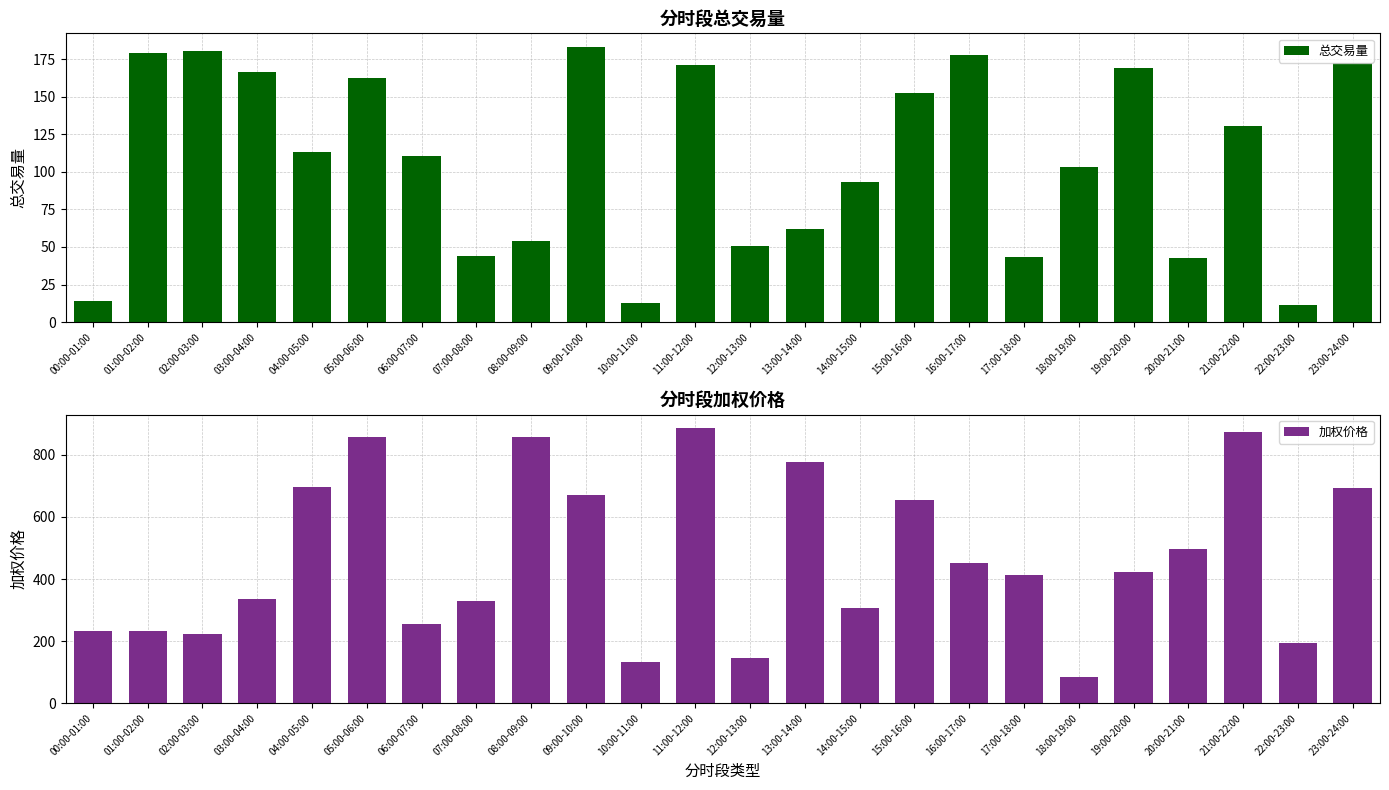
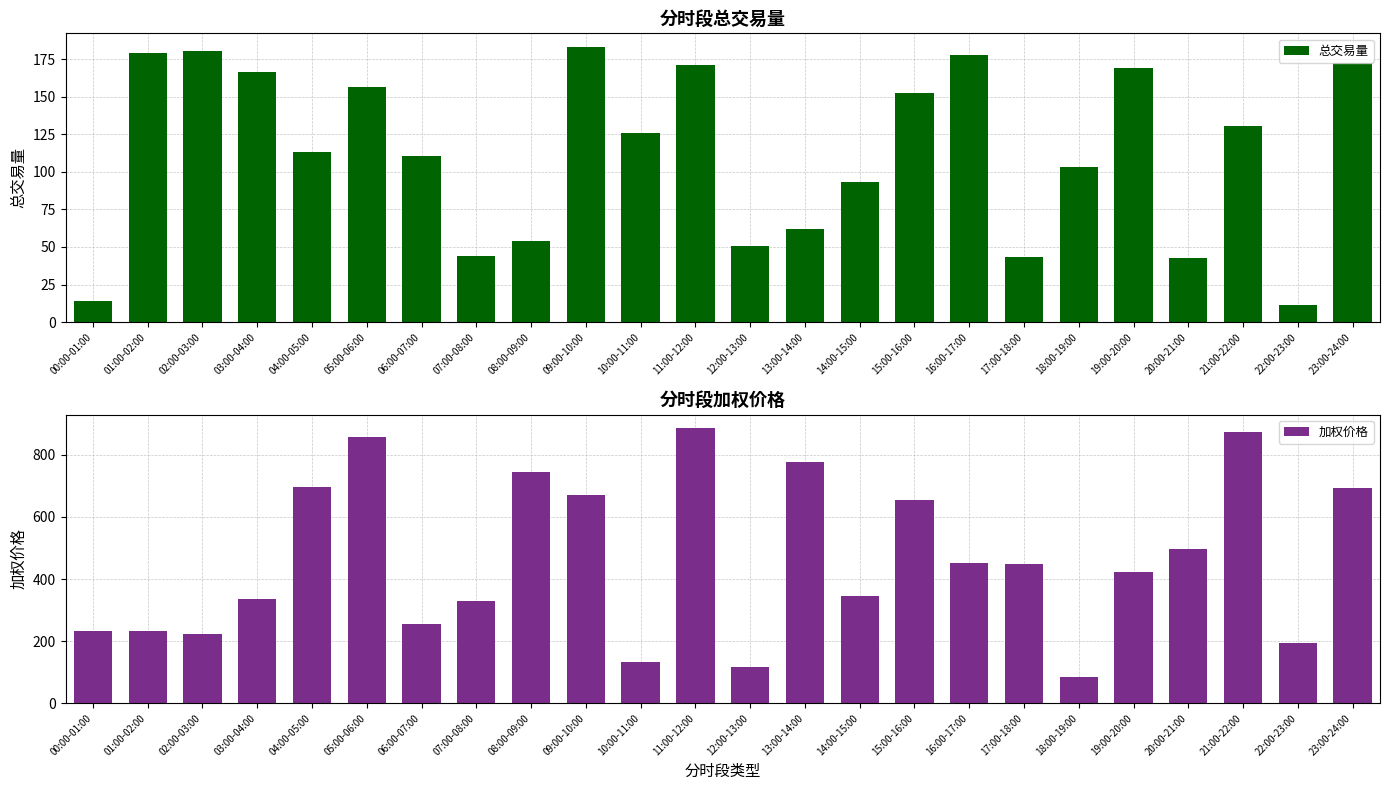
分时段总交易量, 05:00-06:00: 162 -> 156
分时段总交易量, 10:00-11:00: 13 -> 126
分时段加权价格, 08:00-09:00: 860 -> 750
分时段加权价格, 12:00-13:00: 150 -> 120
分时段加权价格, 14:00-15:00: 310 -> 350
分时段加权价格, 17:00-18:00: 410 -> 450
